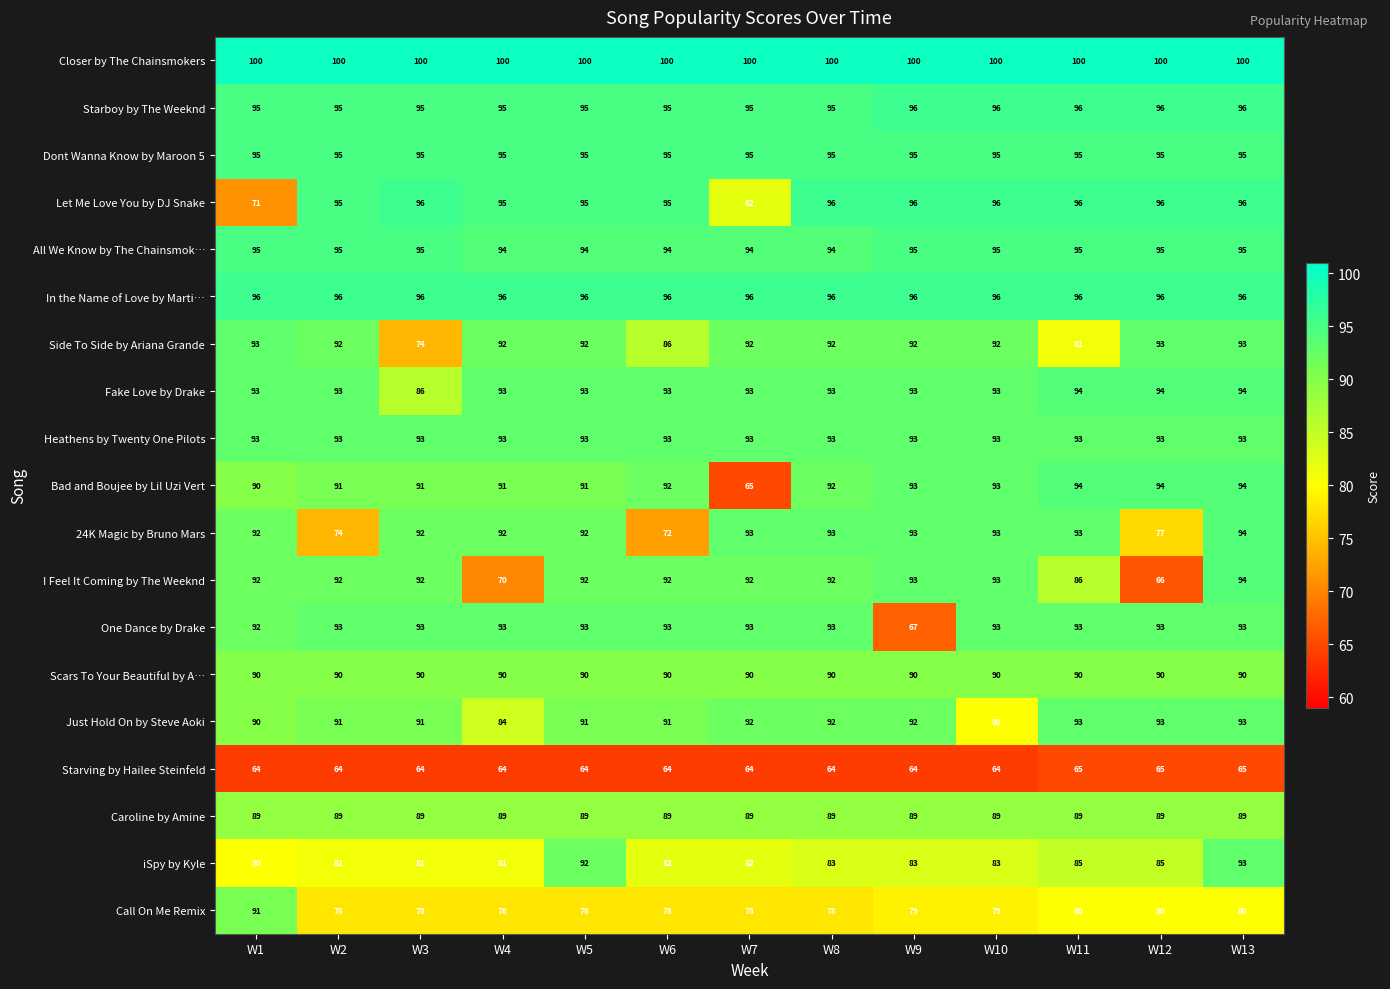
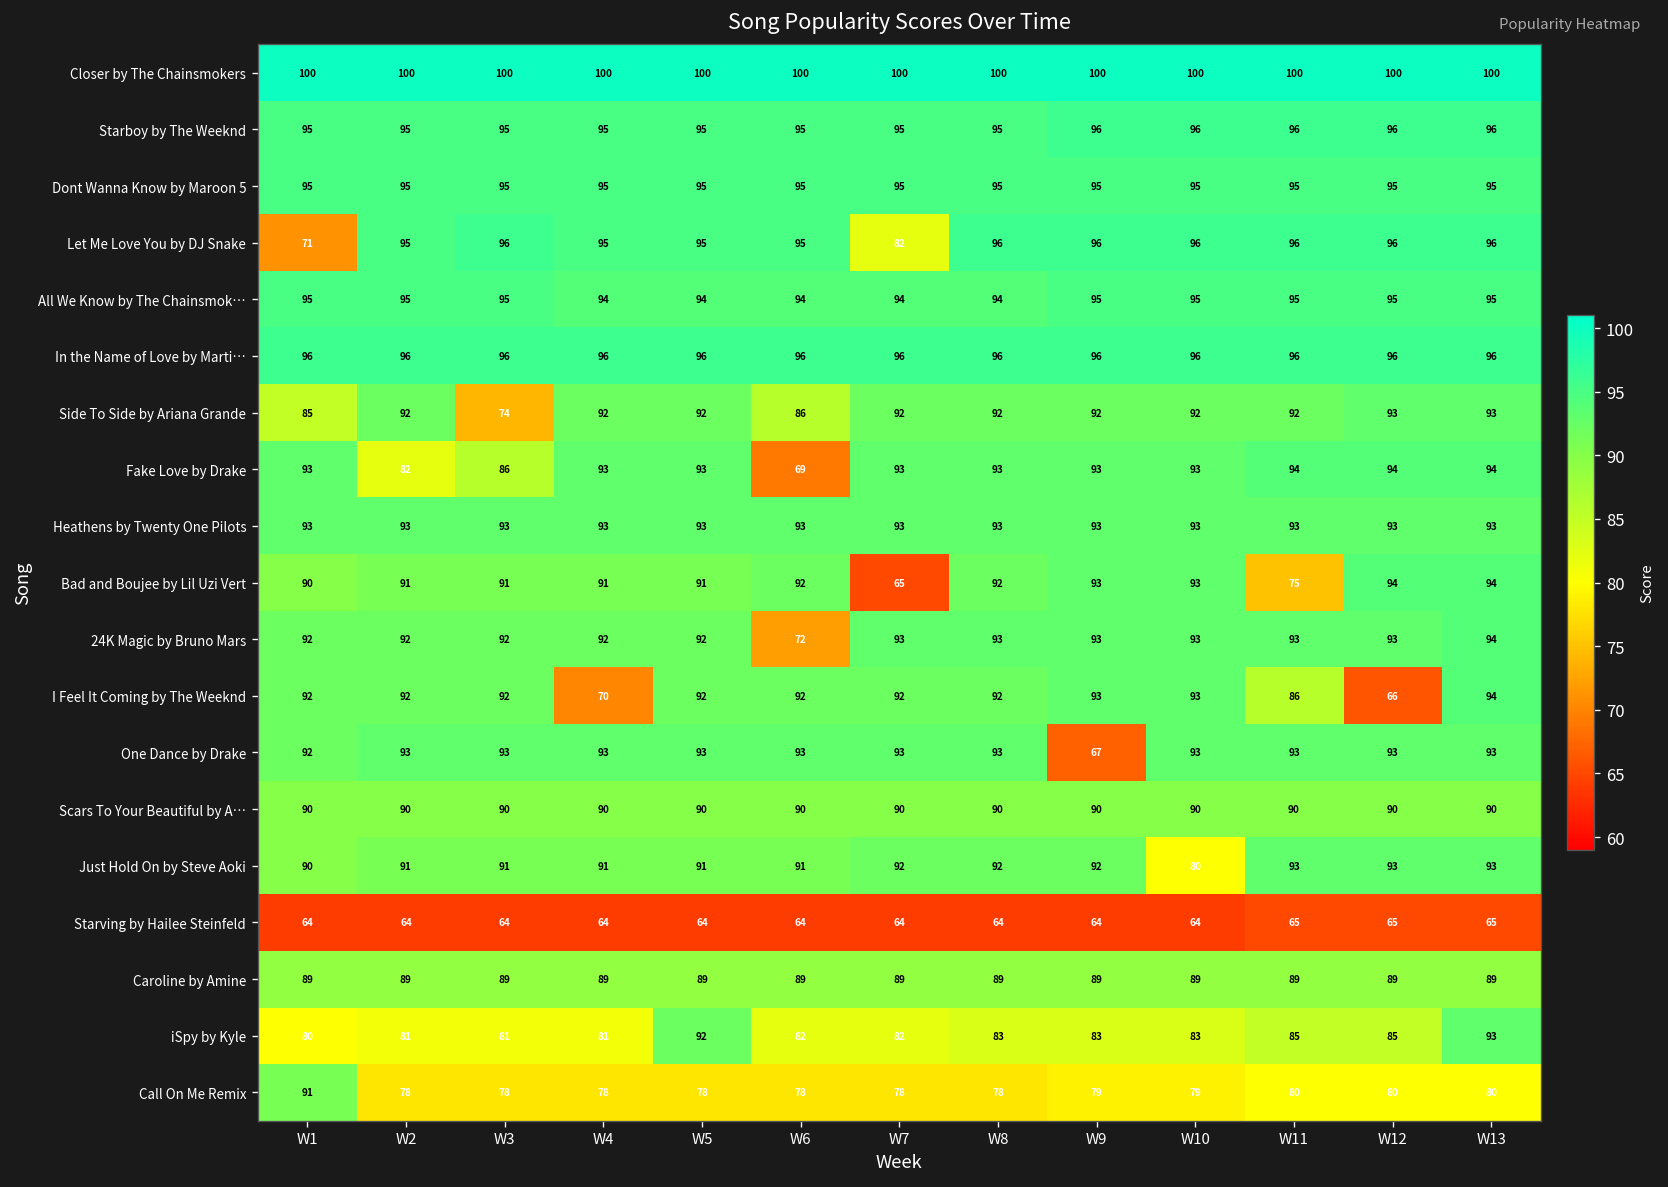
Side To Side by Ariana Grande, W1: 93 -> 85
Side To Side by Ariana Grande, W11: 81 -> 92
Fake Love by Drake, W2: 93 -> 82
Fake Love by Drake, W6: 93 -> 69
Bad and Boujee by Lil Uzi Vert, W11: 94 -> 75
24K Magic by Bruno Mars, W2: 74 -> 92
24K Magic by Bruno Mars, W12: 77 -> 93
Just Hold On by Steve Aoki, W4: 84 -> 91
